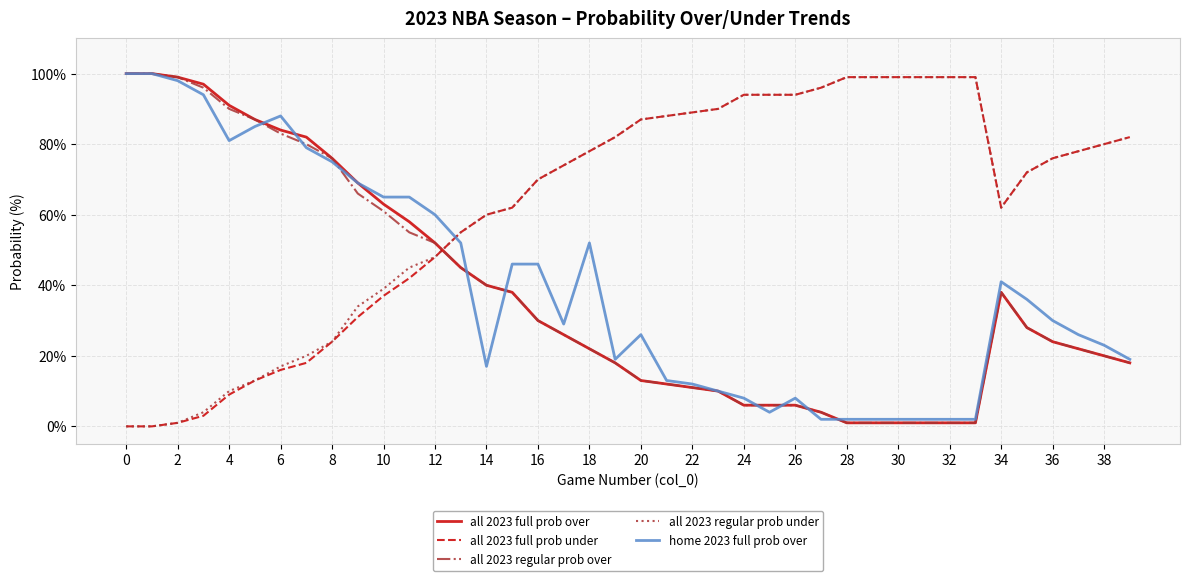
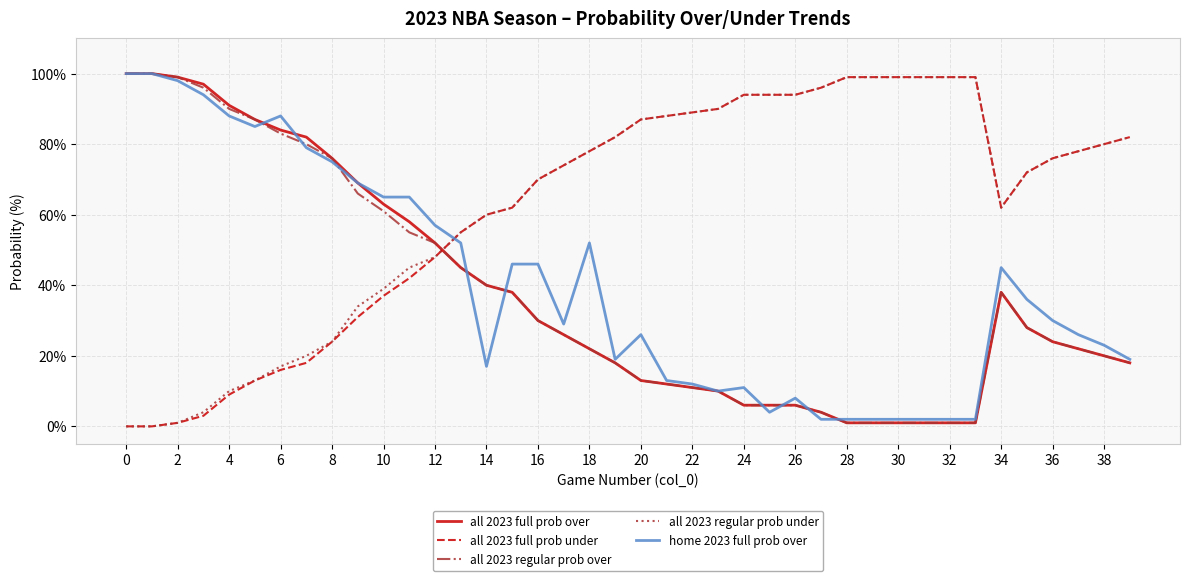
home 2023 full prob over, 4: 81% -> 88%
home 2023 full prob over, 12: 60% -> 57%
home 2023 full prob over, 24: 8% -> 11%
home 2023 full prob over, 34: 41% -> 45%
